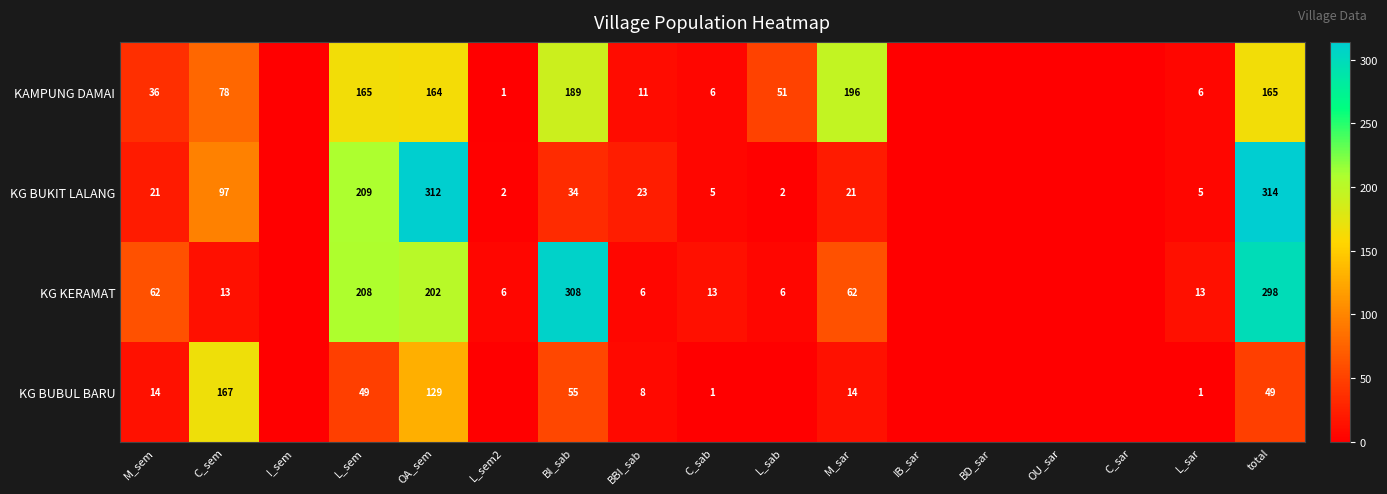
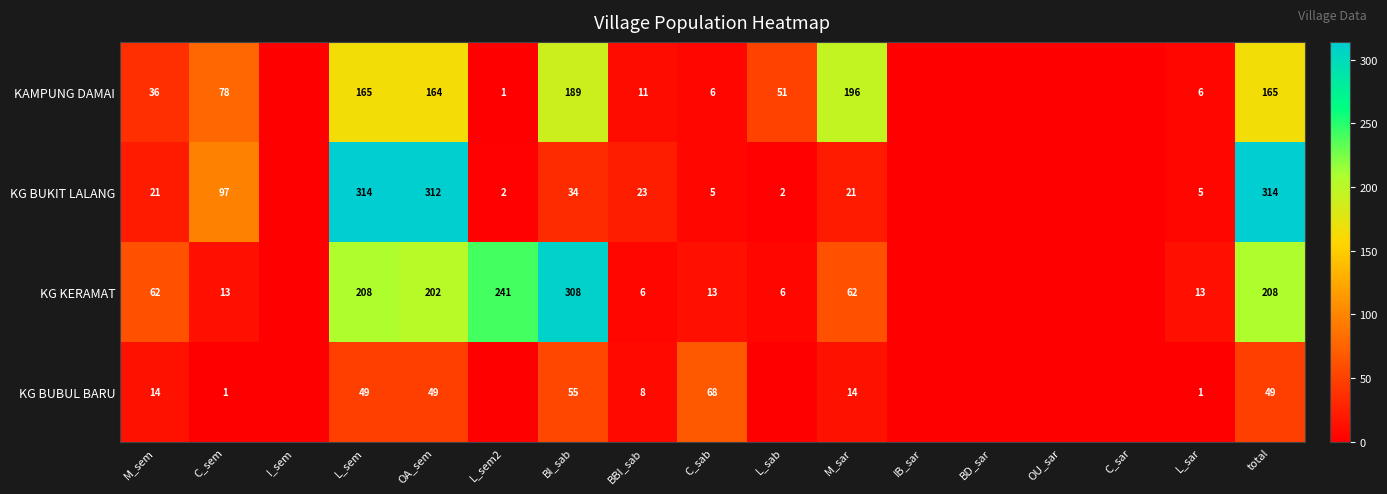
KG BUKIT LALANG, L_sem: 209 -> 314
KG KERAMAT, L_sem2: 6 -> 241
KG KERAMAT, total: 298 -> 208
KG BUBUL BARU, C_sem: 167 -> 1
KG BUBUL BARU, OA_sem: 129 -> 49
KG BUBUL BARU, C_sab: 1 -> 68
